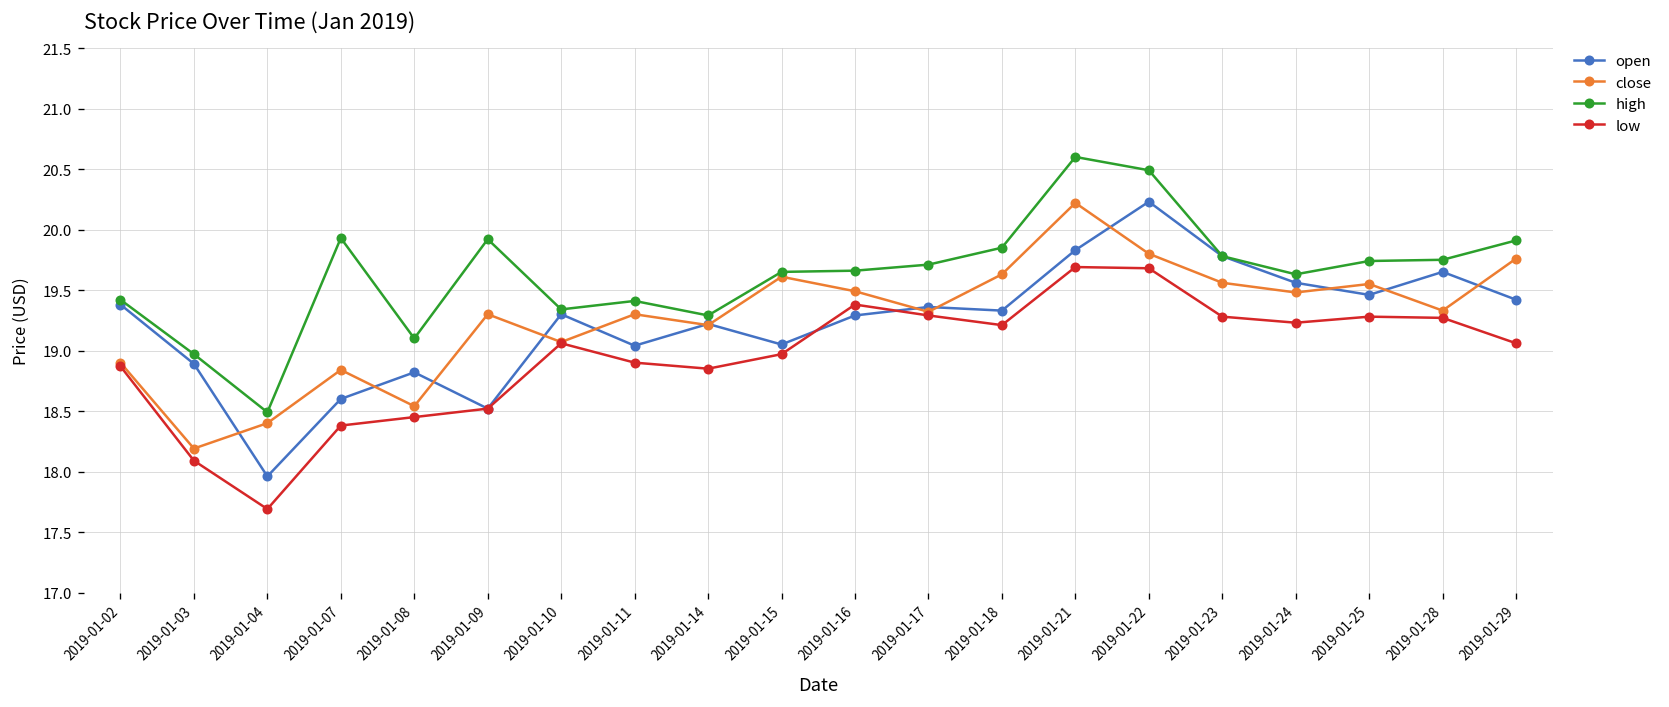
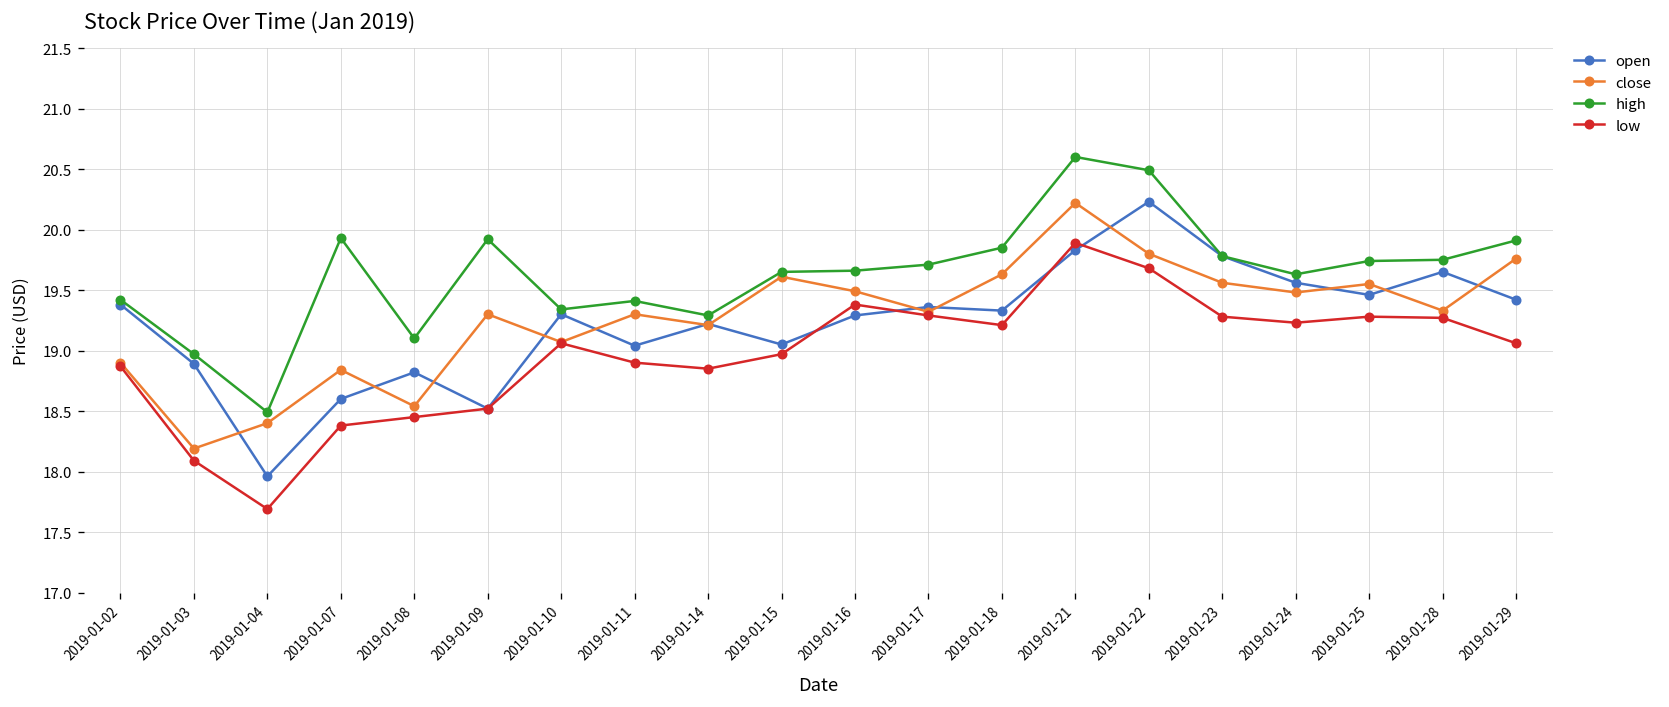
low, 2019-01-21: 19.69 -> 19.89
